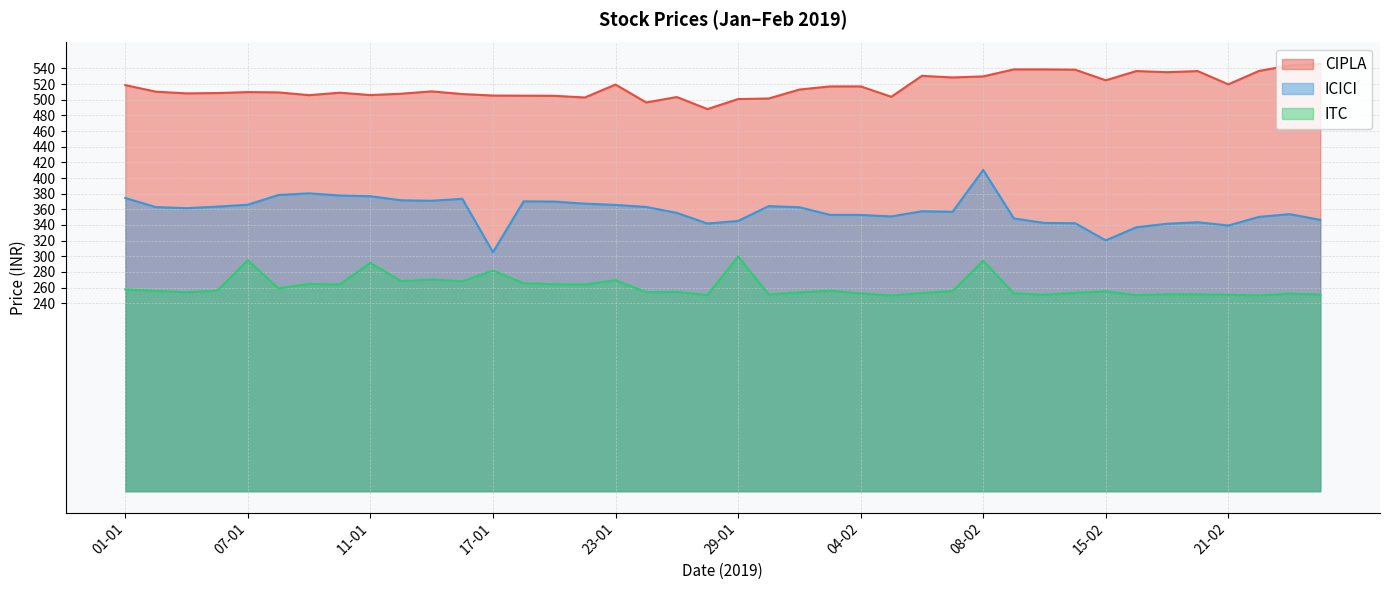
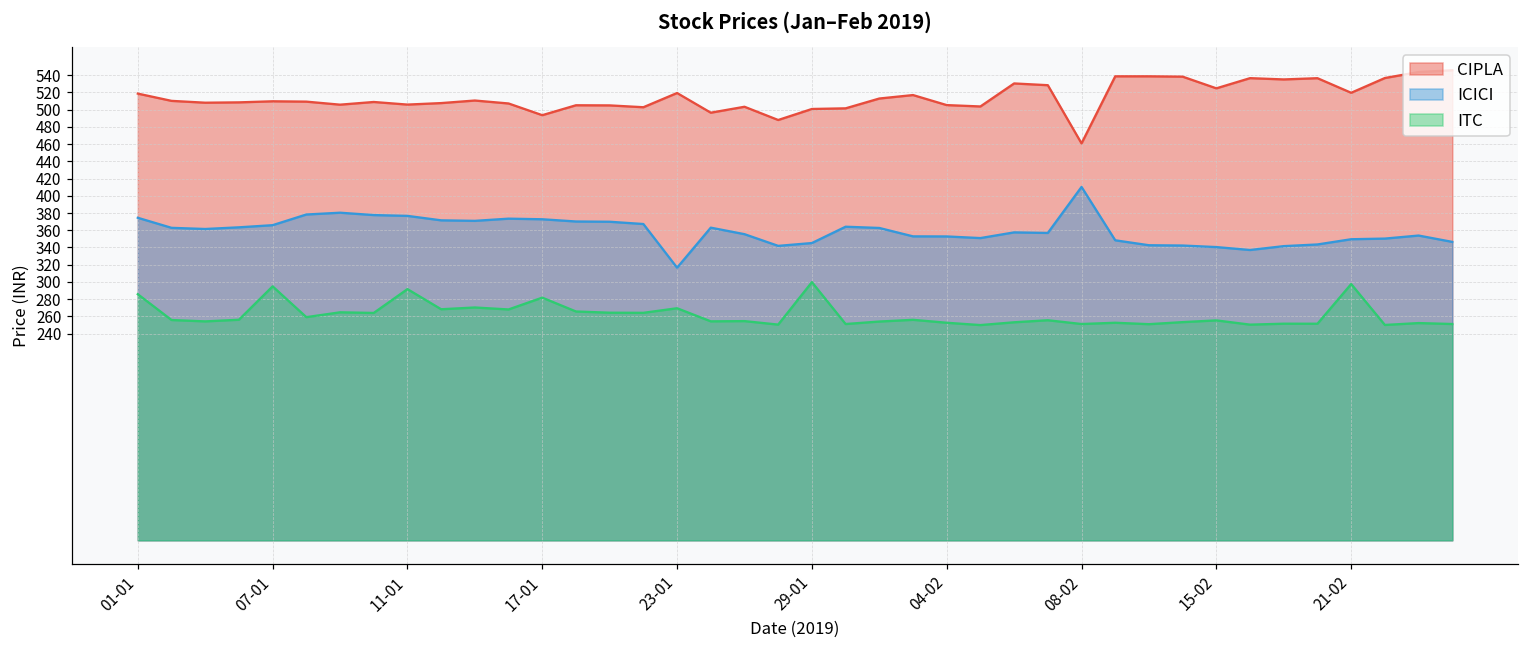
ITC, 01-01: 260 -> 290
CIPLA, 17-01: 510 -> 490
ICICI, 17-01: 310 -> 370
ICICI, 23-01: 370 -> 320
CIPLA, 04-02: 520 -> 510
CIPLA, 08-02: 530 -> 460
ITC, 08-02: 290 -> 250
ICICI, 15-02: 320 -> 340
ICICI, 21-02: 340 -> 350
ITC, 21-02: 250 -> 300
